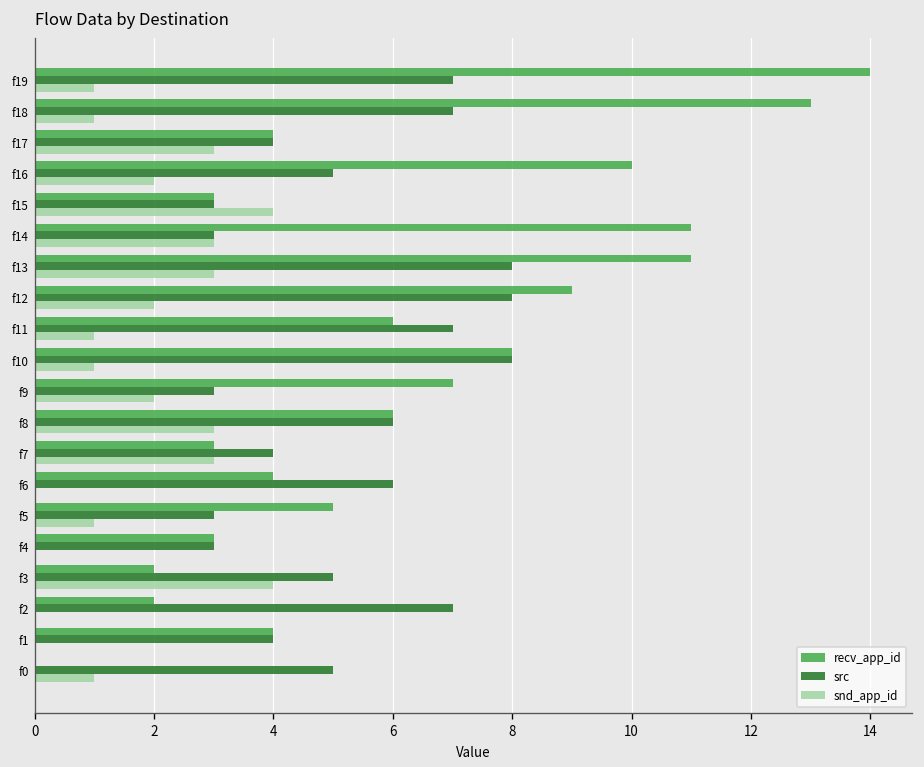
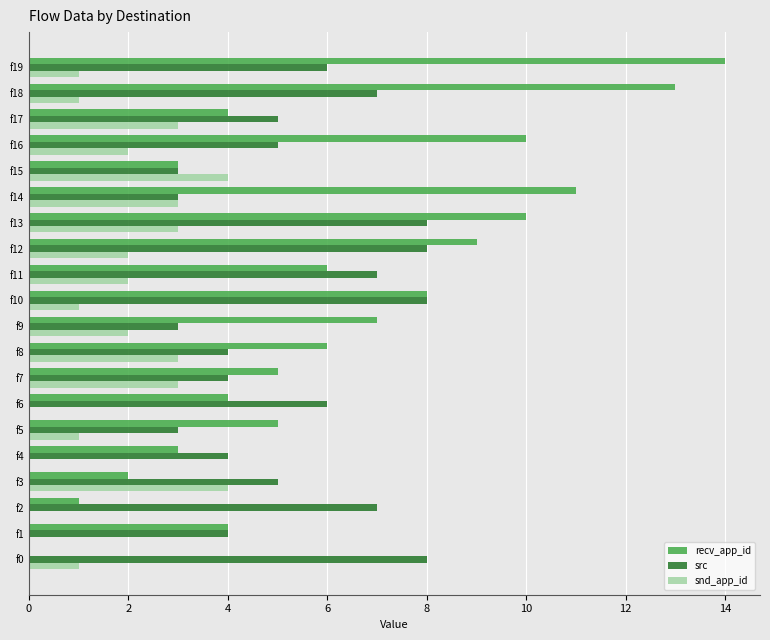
src, f19: 7 -> 6
src, f17: 4 -> 5
recv_app_id, f13: 11 -> 10
snd_app_id, f11: 1 -> 2
src, f8: 6 -> 4
recv_app_id, f7: 3 -> 5
src, f4: 3 -> 4
recv_app_id, f2: 2 -> 1
src, f0: 5 -> 8
